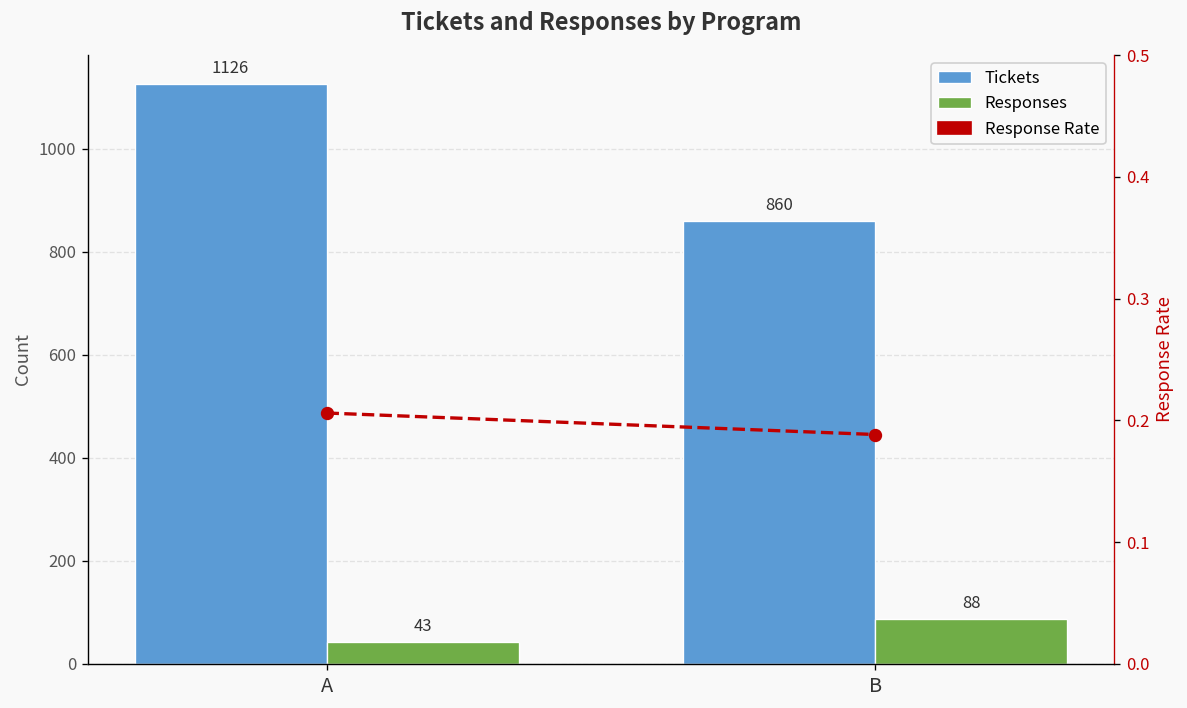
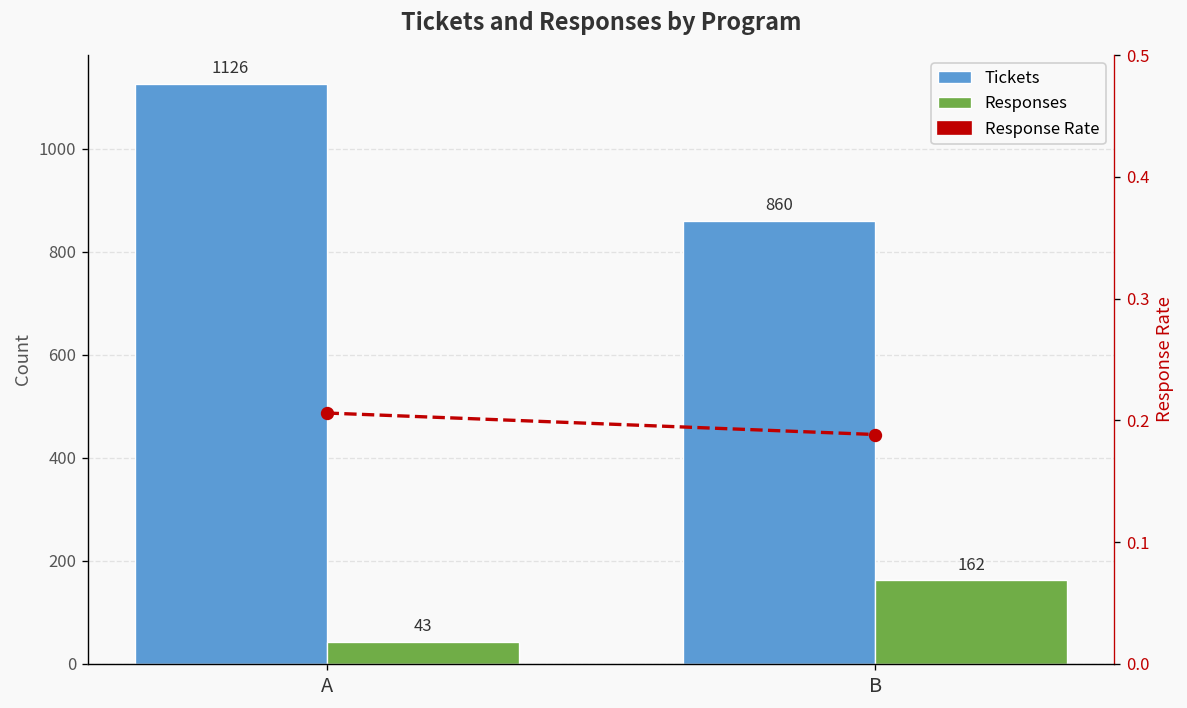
Responses, B: 88 -> 162
